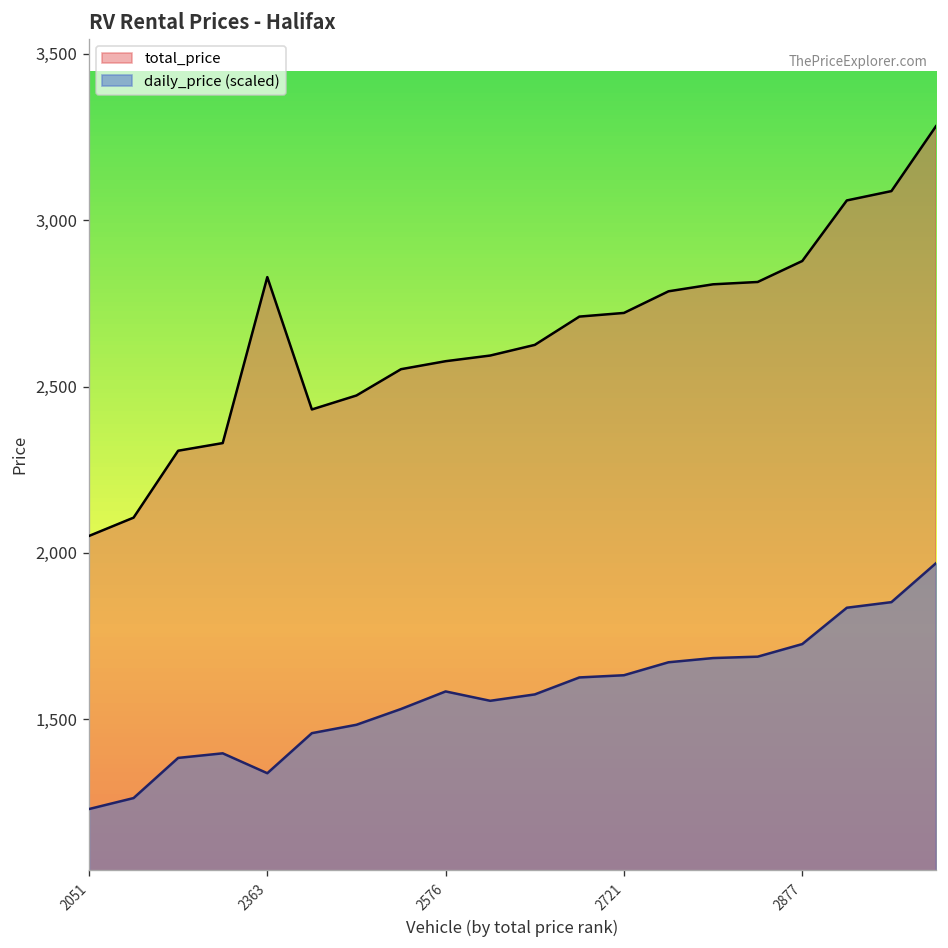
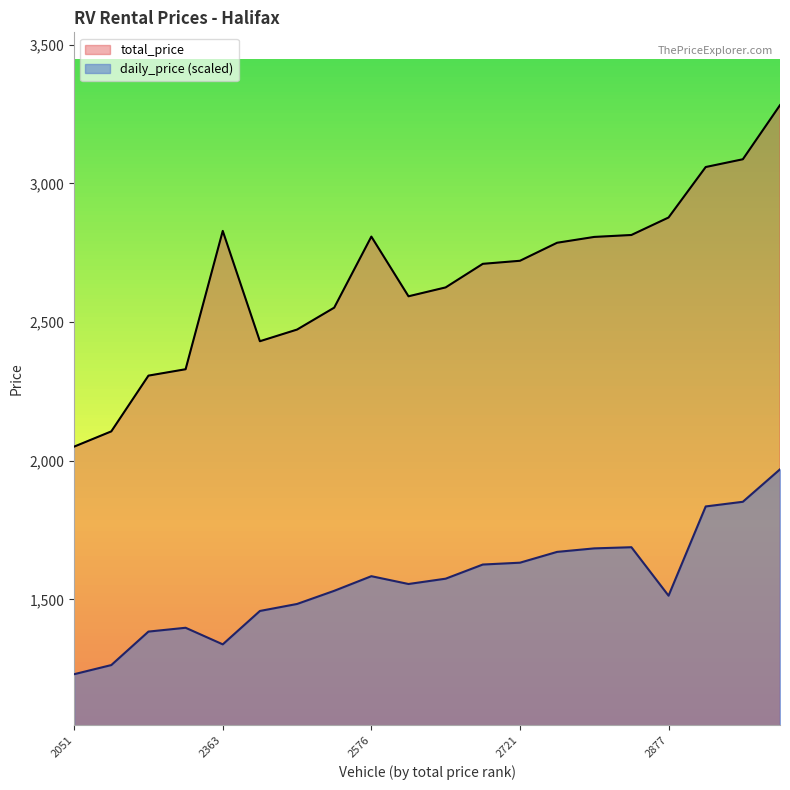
total_price, 2576: 2,580 -> 2,810
daily_price (scaled), 2877: 1,730 -> 1,510
